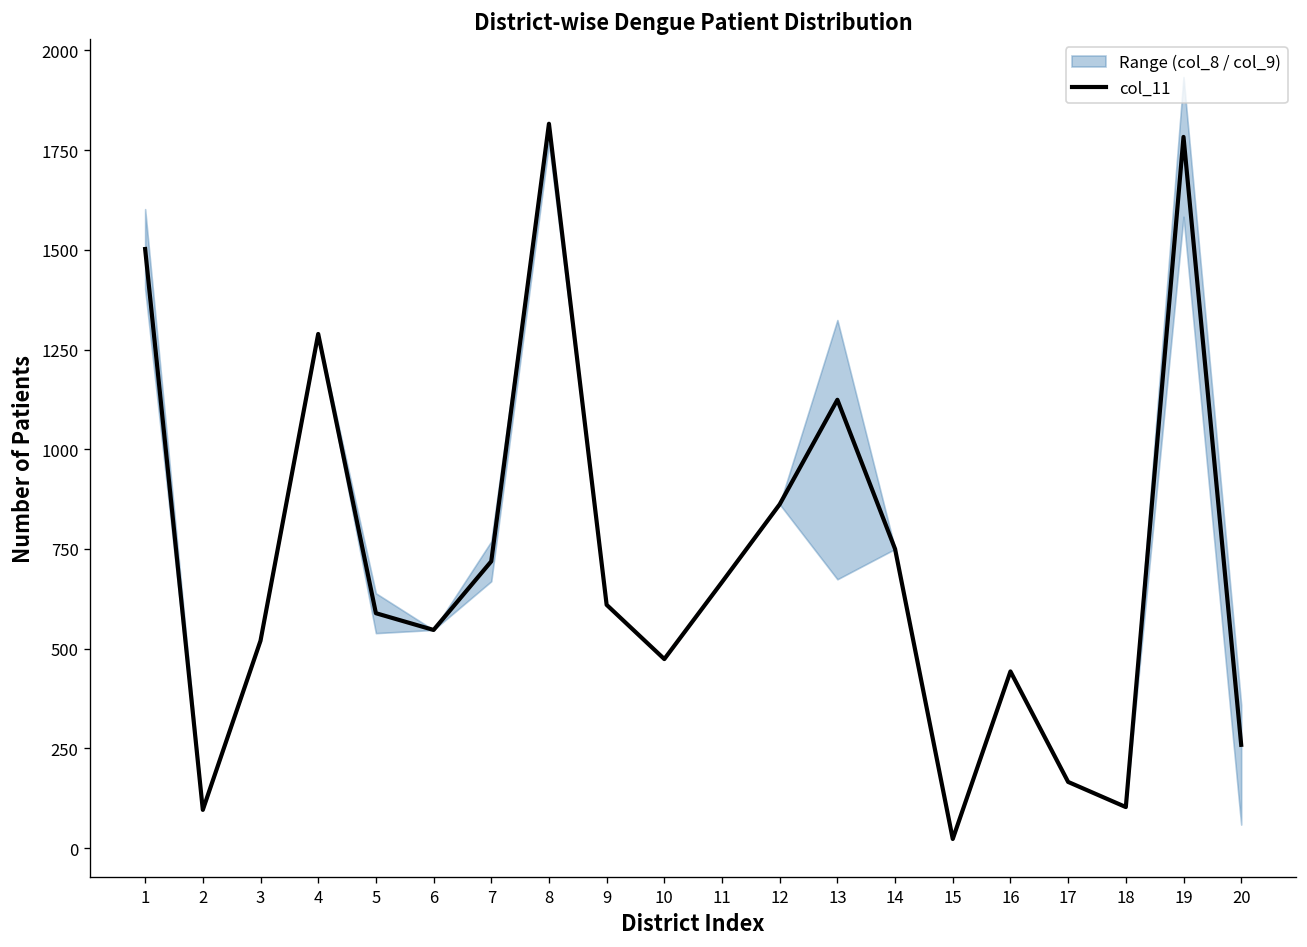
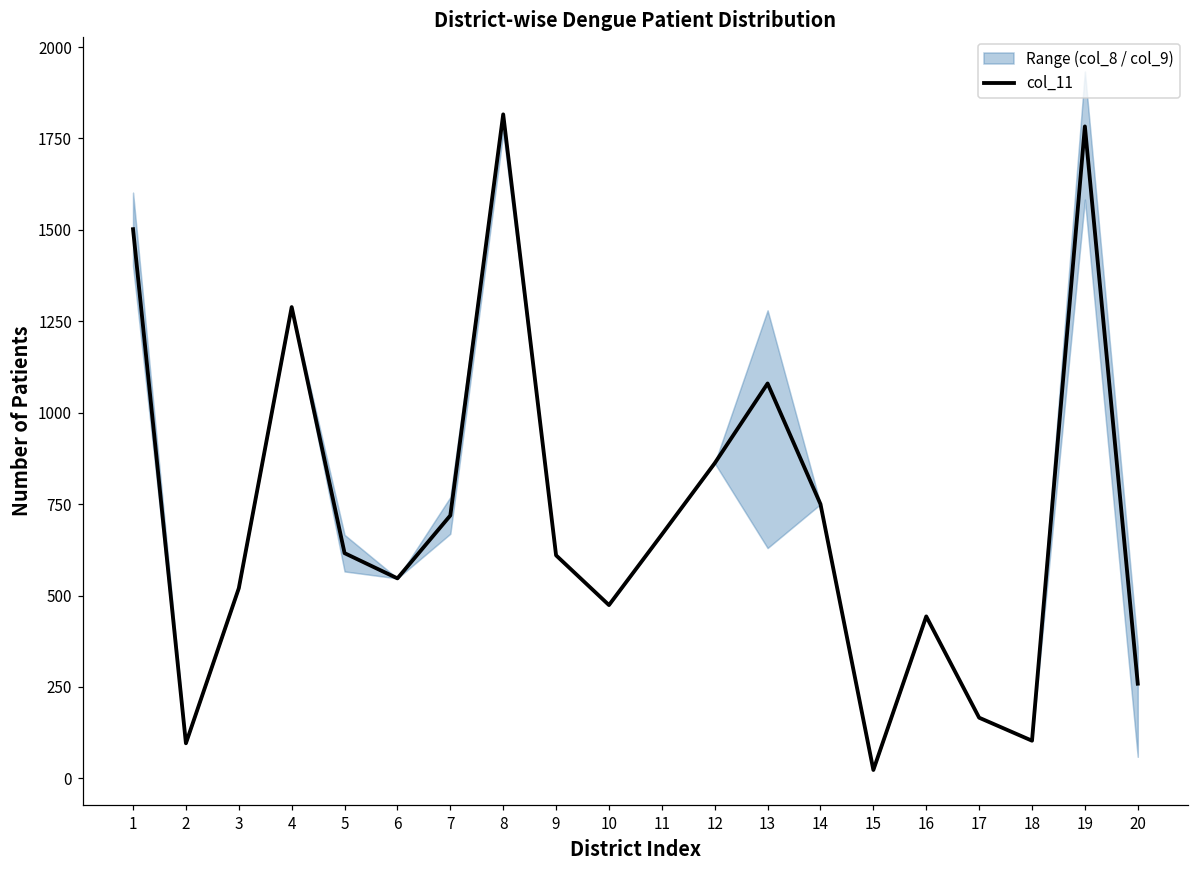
col_11, 5: 590 -> 620
col_11, 13: 1120 -> 1080
